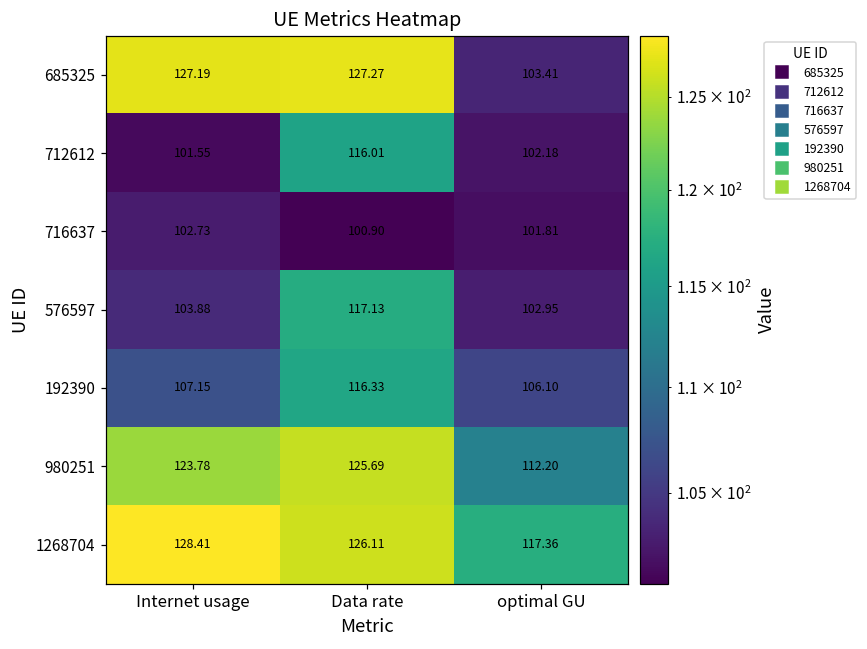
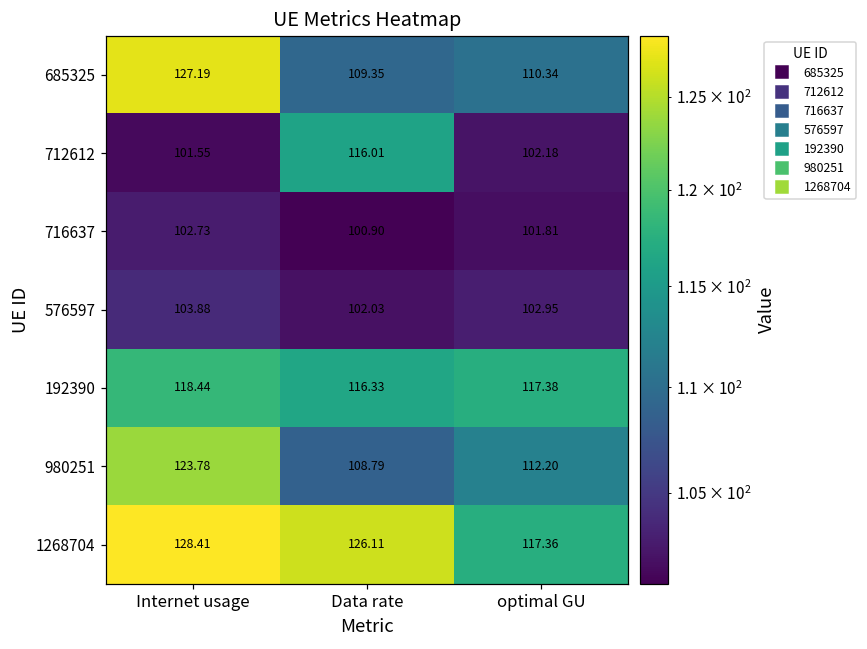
685325, Data rate: 127.27 -> 109.35
685325, optimal GU: 103.41 -> 110.34
576597, Data rate: 117.13 -> 102.03
192390, Internet usage: 107.15 -> 118.44
192390, optimal GU: 106.10 -> 117.38
980251, Data rate: 125.69 -> 108.79
